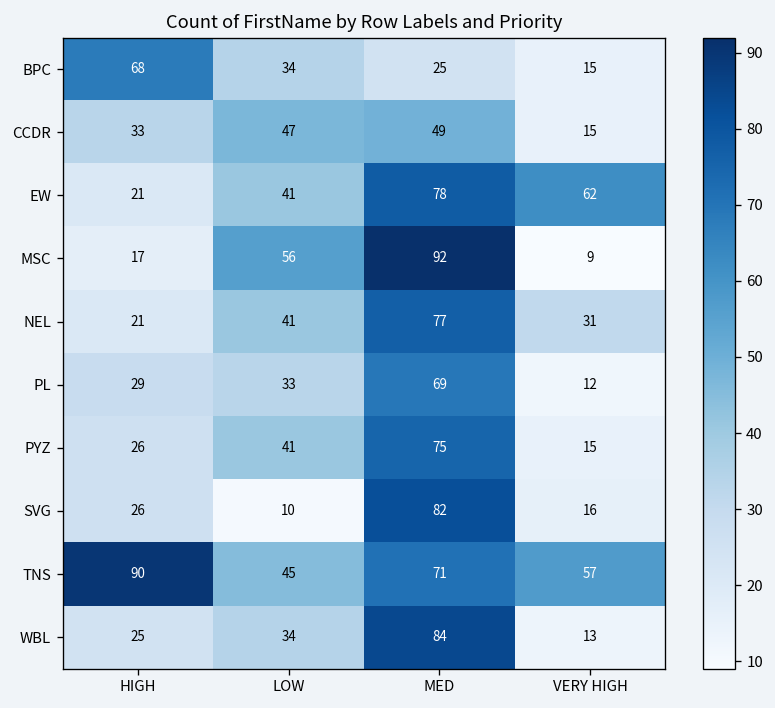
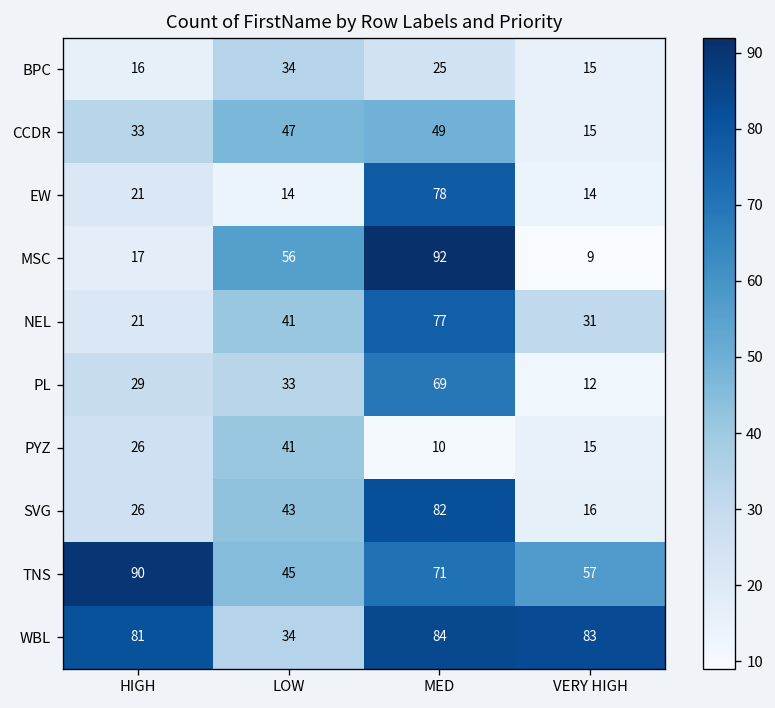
BPC, HIGH: 68 -> 16
EW, LOW: 41 -> 14
EW, VERY HIGH: 62 -> 14
PYZ, MED: 75 -> 10
SVG, LOW: 10 -> 43
WBL, HIGH: 25 -> 81
WBL, VERY HIGH: 13 -> 83
